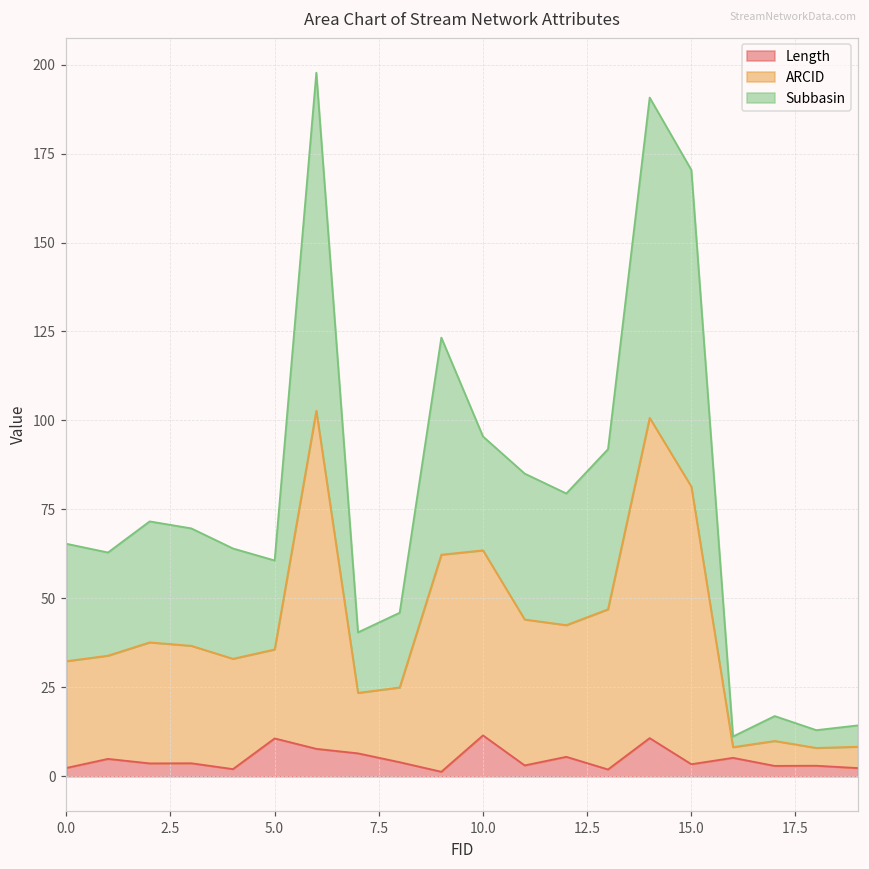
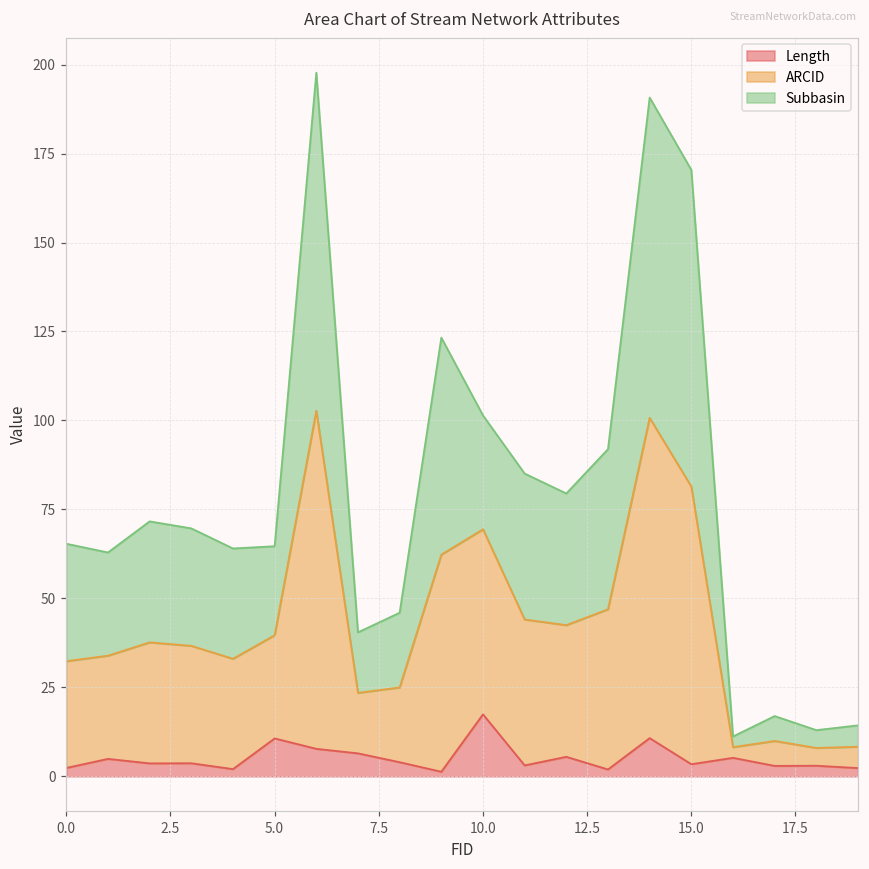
ARCID, 5.0: 25 -> 29
Length, 10.0: 11 -> 17
